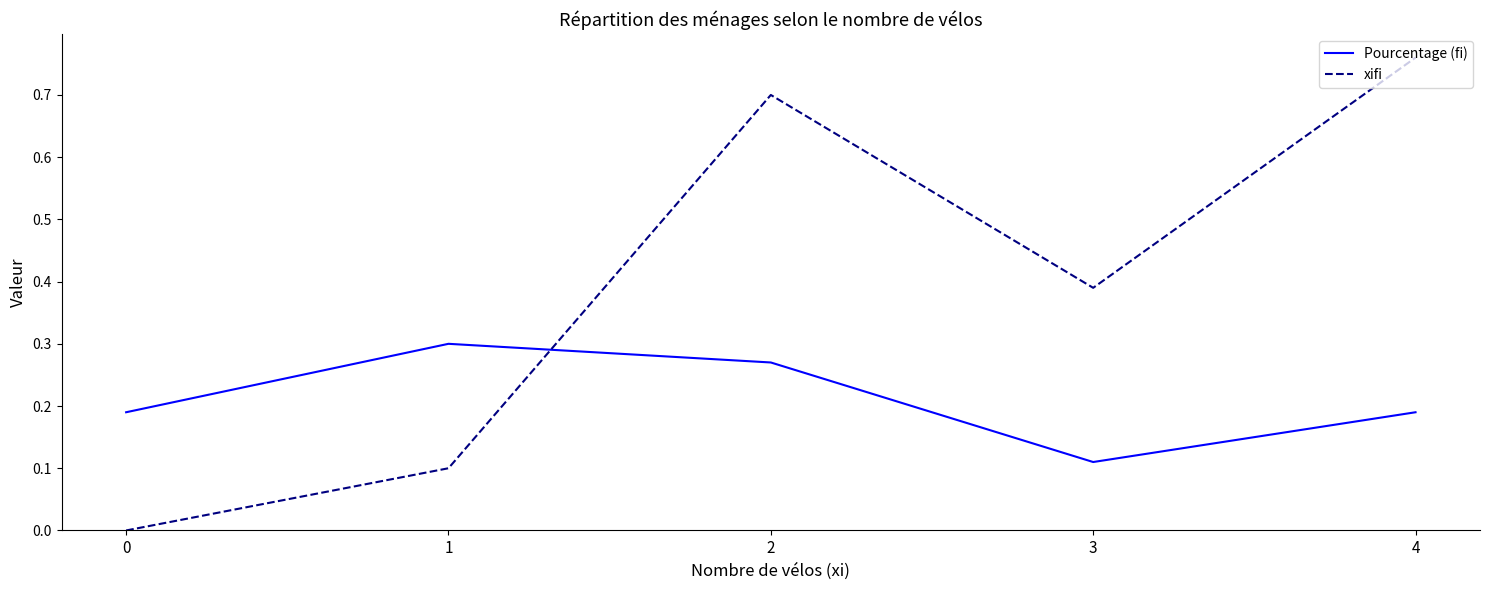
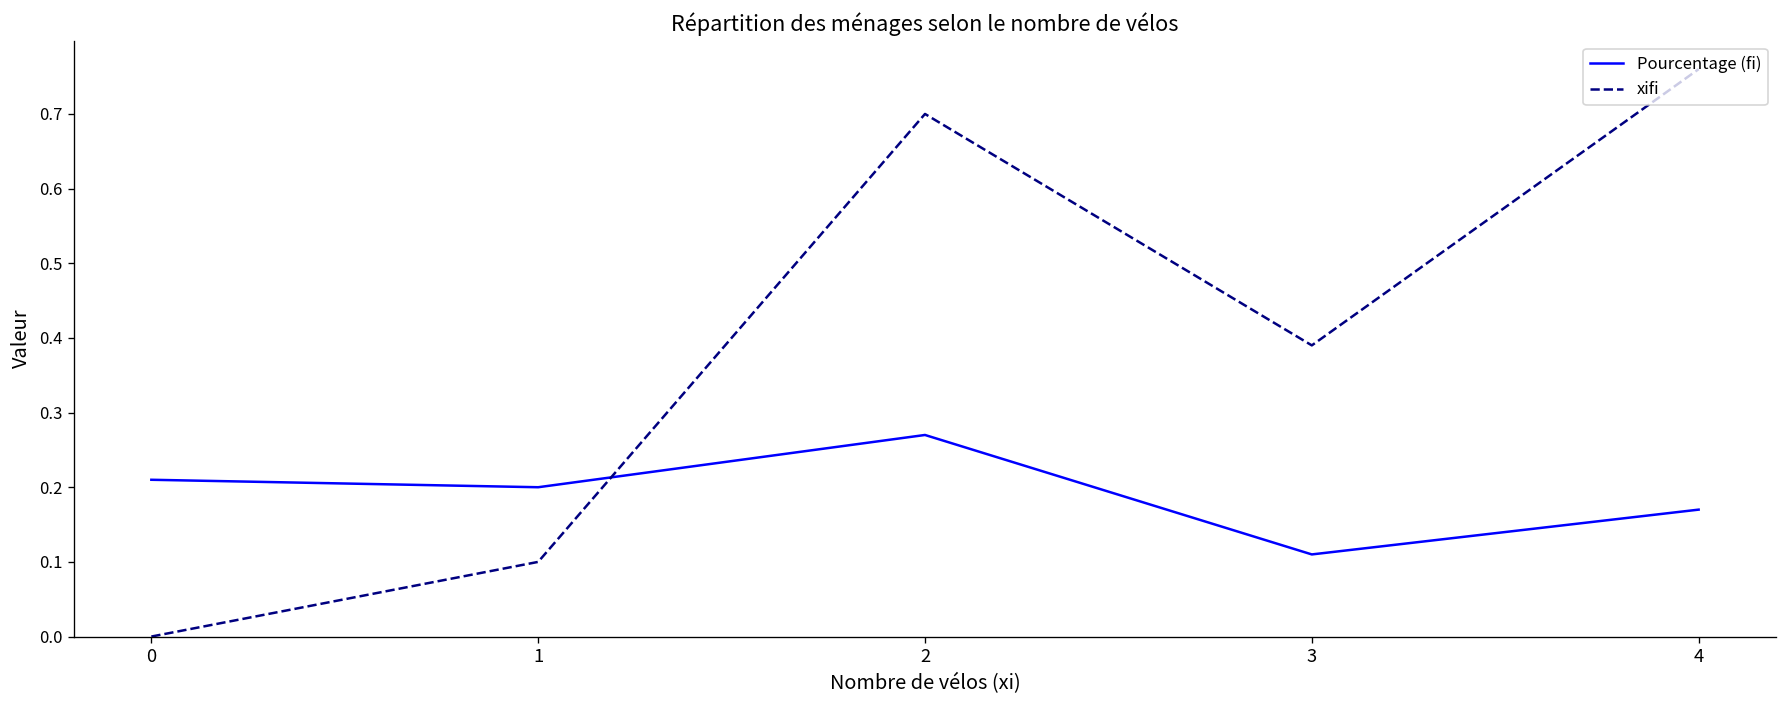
Pourcentage (fi), 0: 0.19 -> 0.21
Pourcentage (fi), 1: 0.3 -> 0.2
Pourcentage (fi), 4: 0.19 -> 0.17
